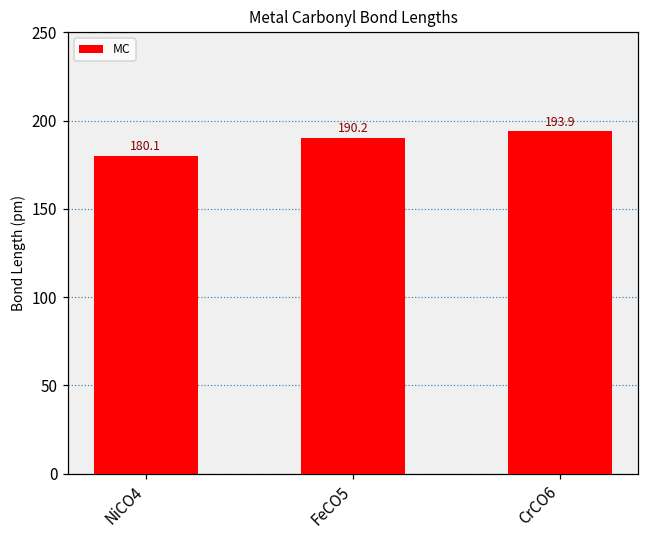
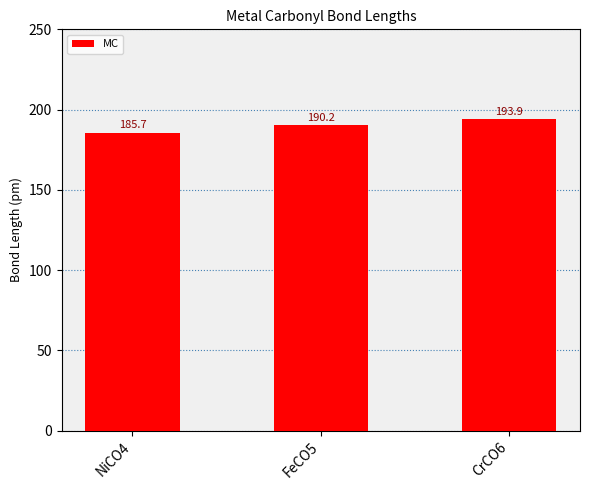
NiCO4: 180.1 -> 185.7
